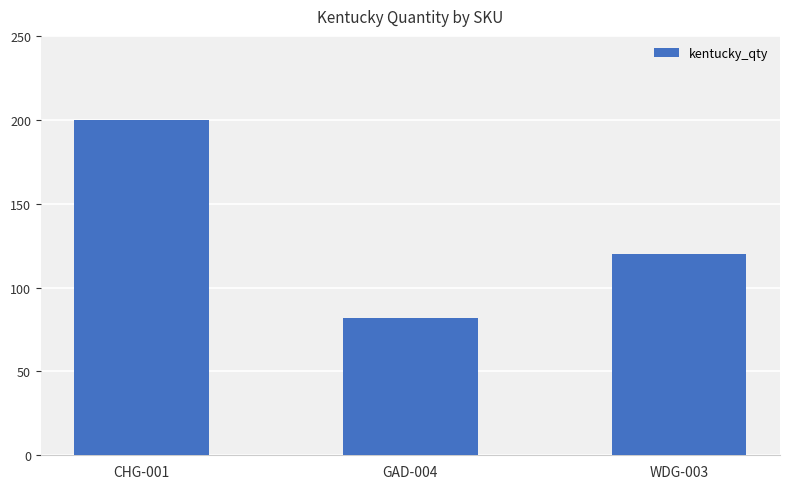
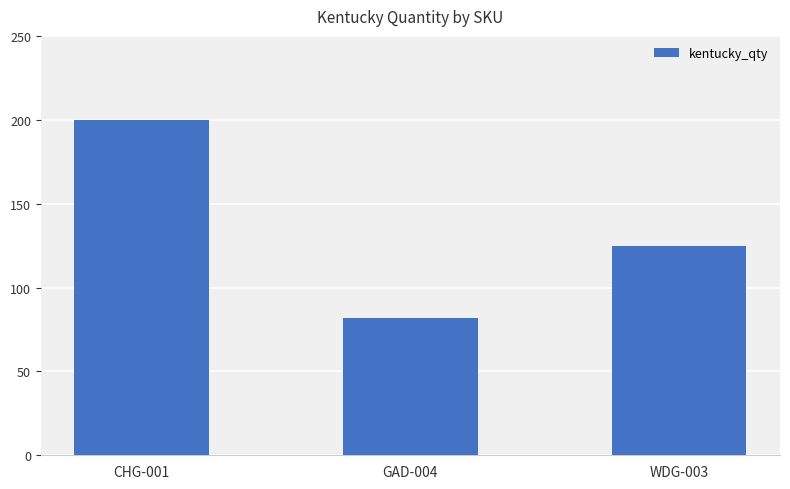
WDG-003: 120 -> 125
